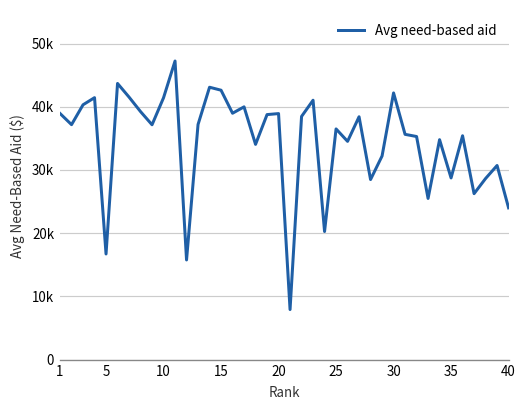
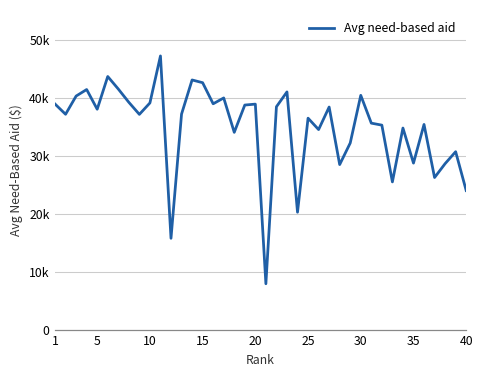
5: 17000 -> 38000
10: 41000 -> 39000
30: 42000 -> 40000
